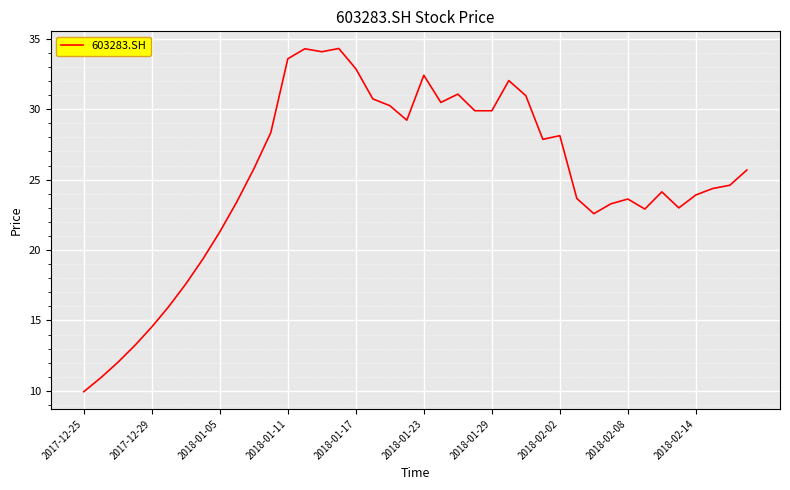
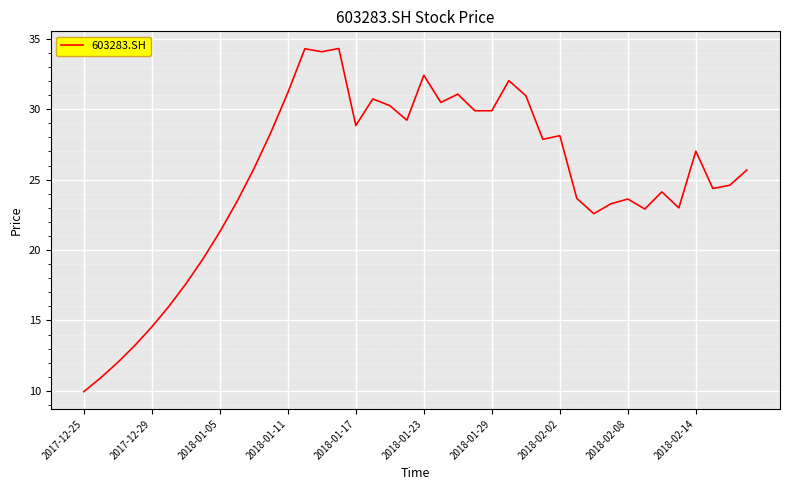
2018-01-11: 33.6 -> 31.2
2018-01-17: 32.9 -> 28.8
2018-02-14: 23.9 -> 27.0
